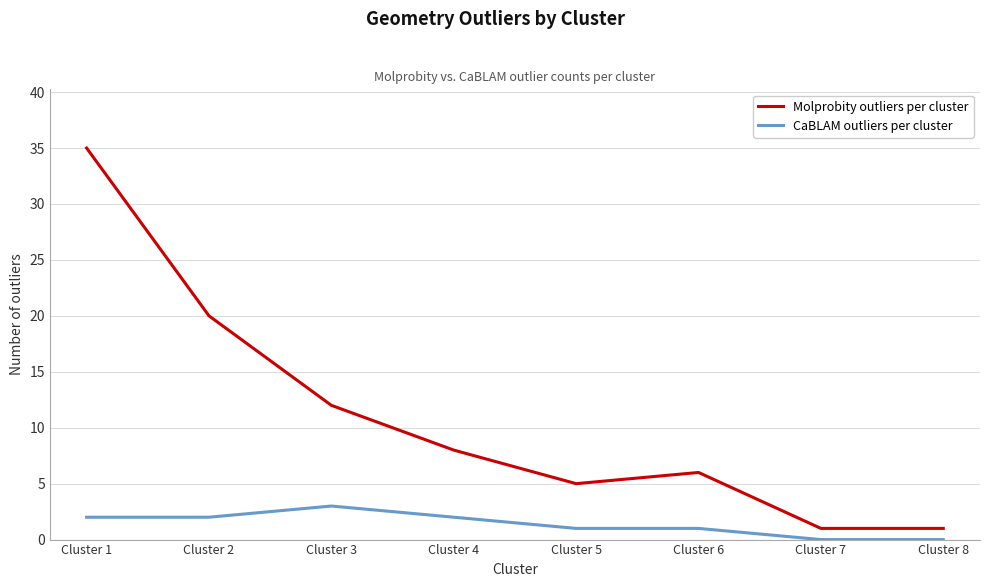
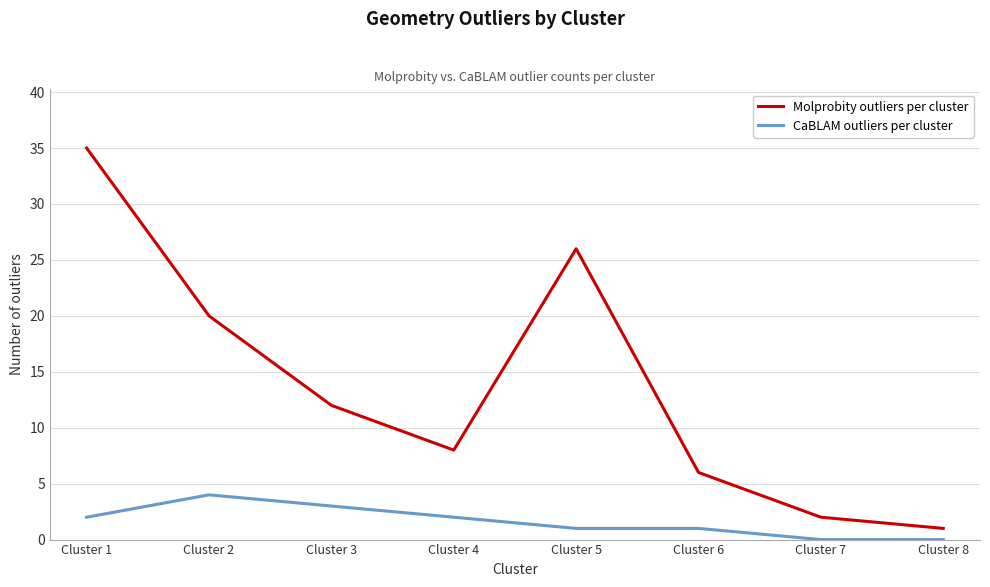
CaBLAM outliers per cluster, Cluster 2: 2 -> 4
Molprobity outliers per cluster, Cluster 5: 5 -> 26
Molprobity outliers per cluster, Cluster 7: 1 -> 2
